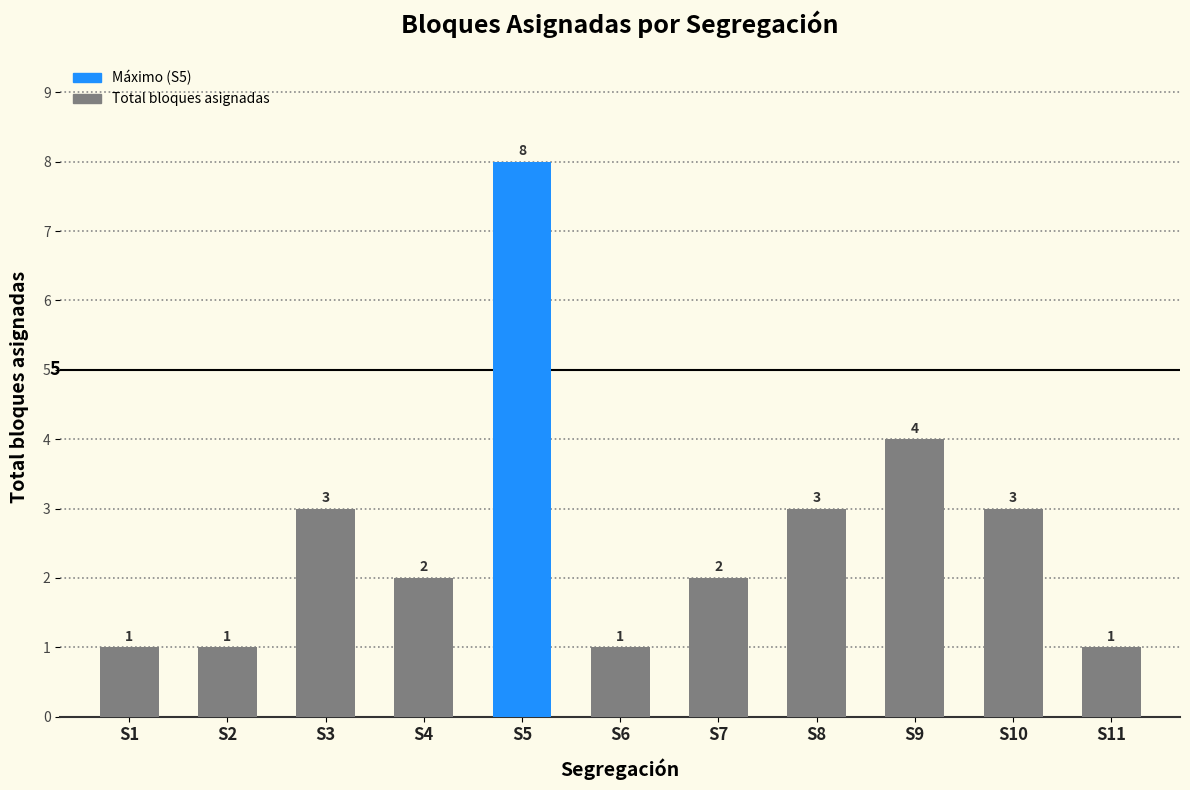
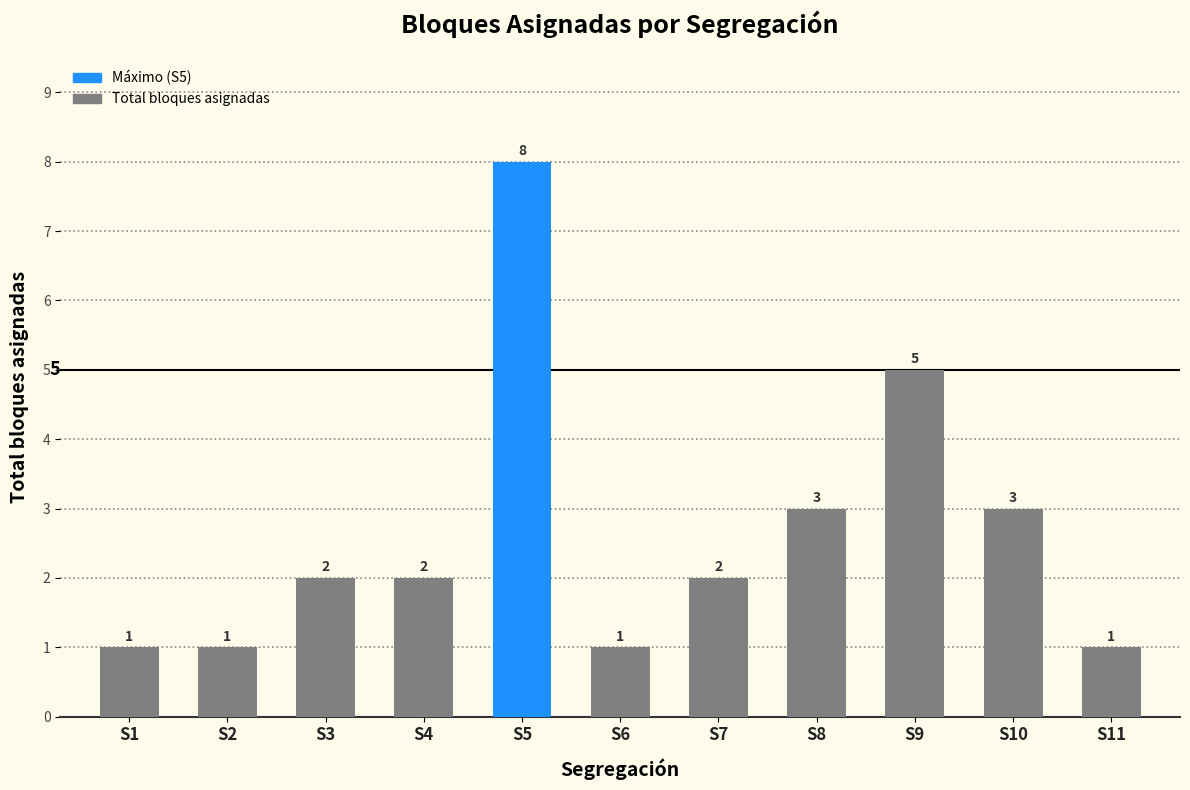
S3: 3 -> 2
S9: 4 -> 5
